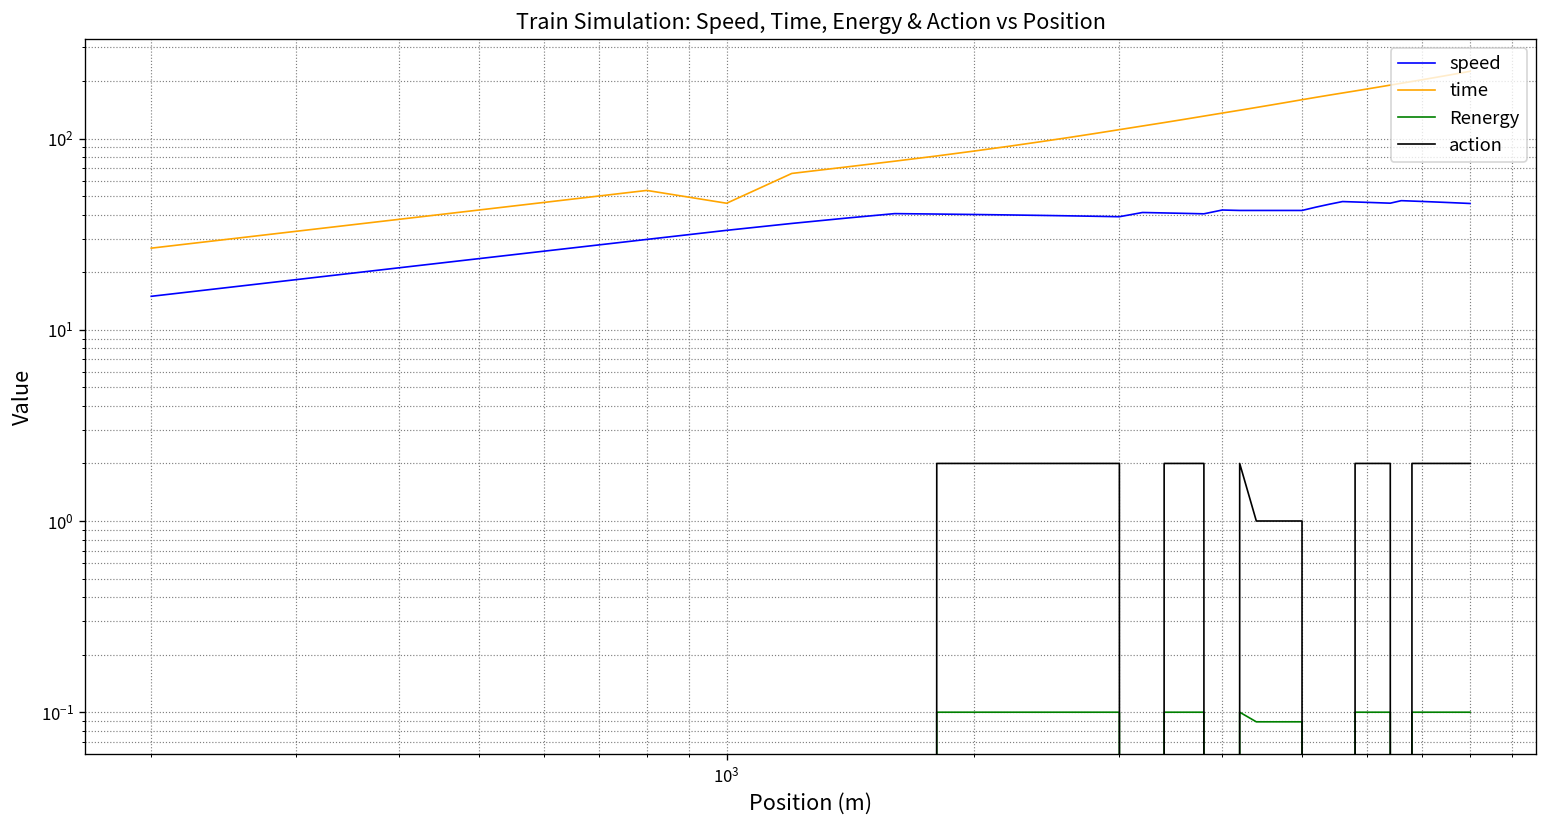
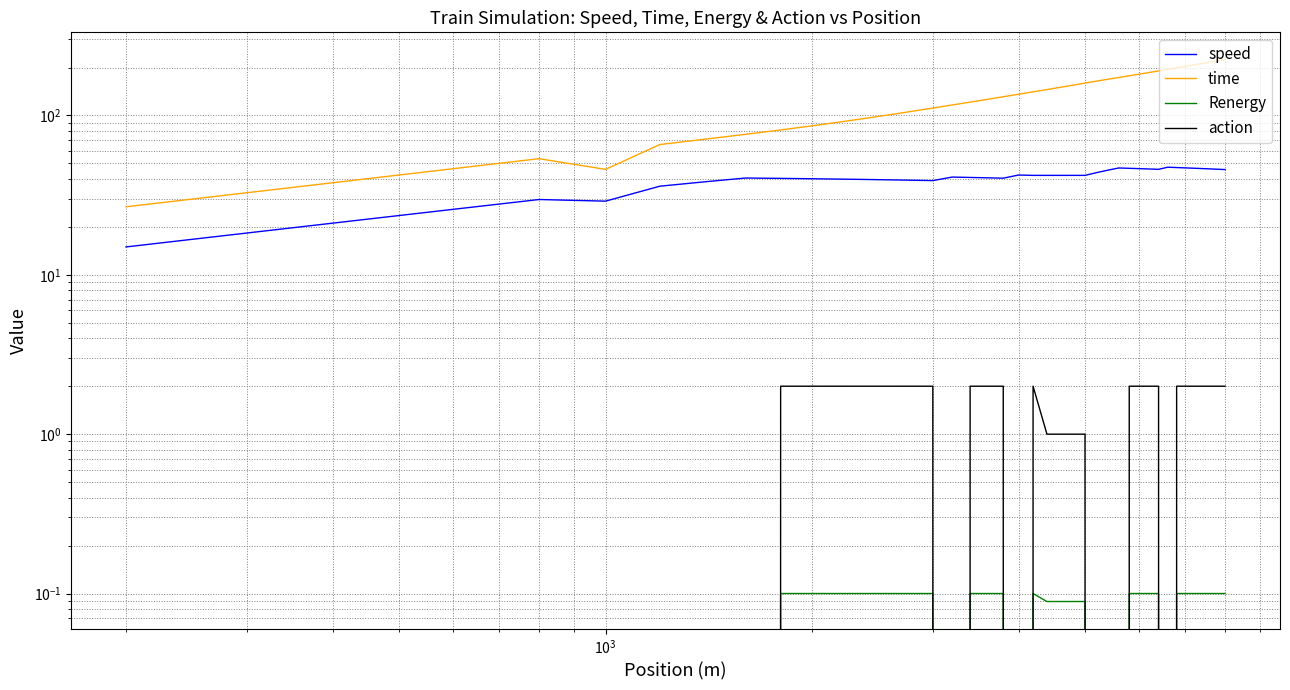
speed, 10^3: 33 -> 29
